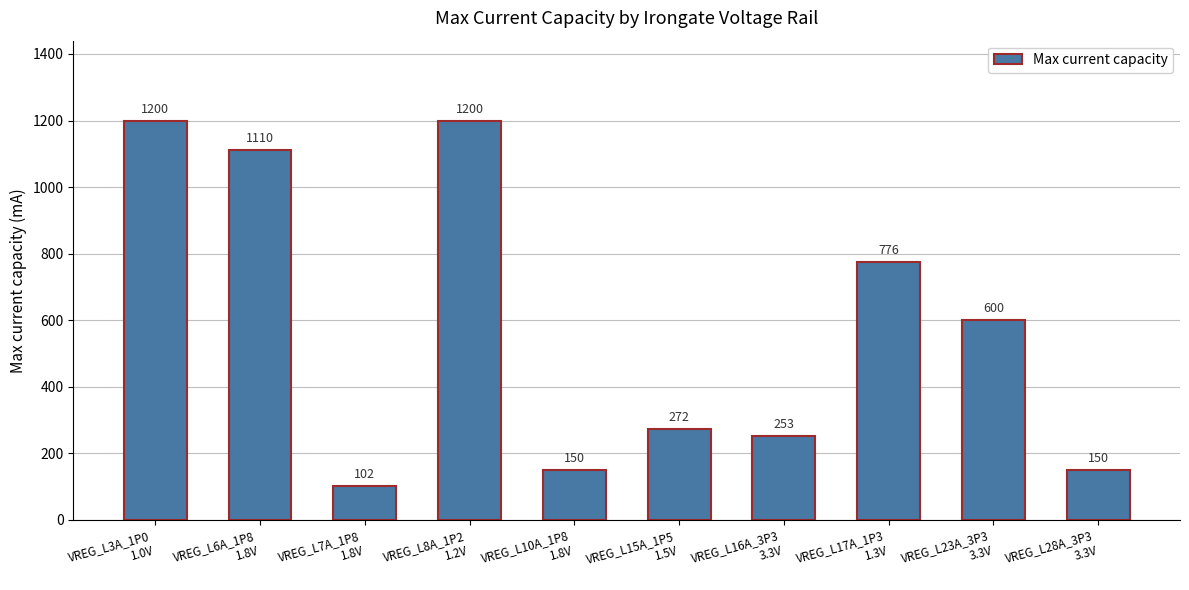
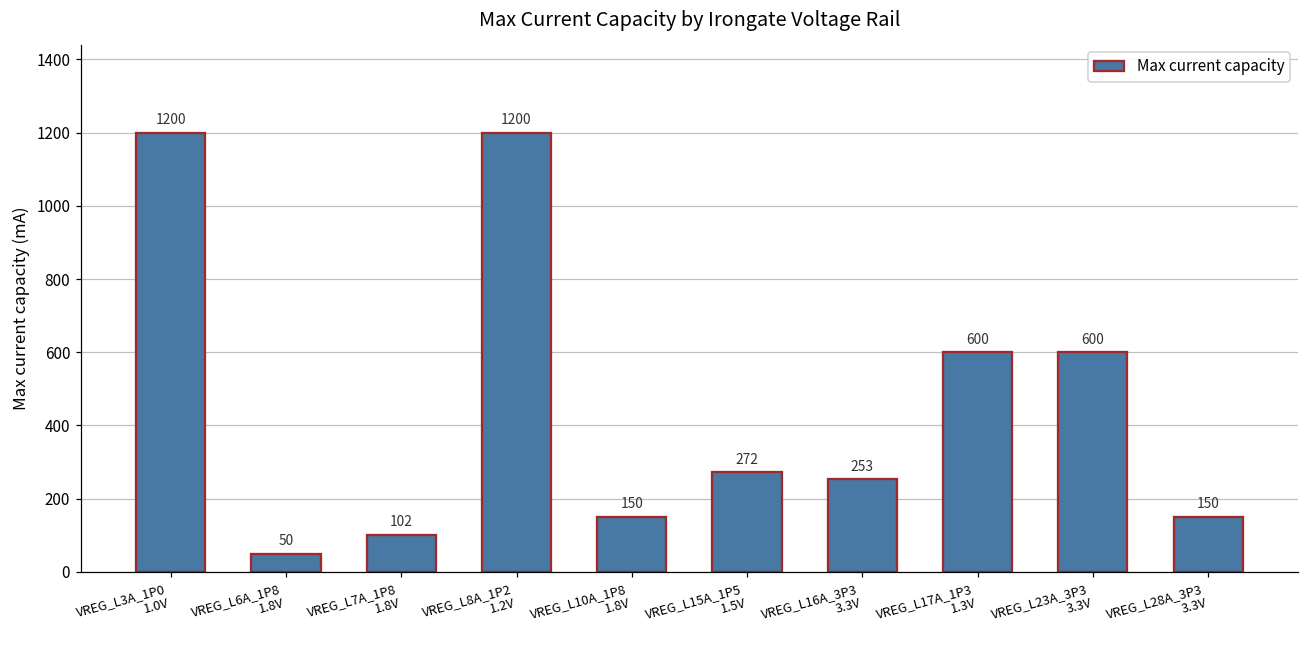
VREG_L6A_1P8 1.8V: 1110 -> 50
VREG_L17A_1P3 1.3V: 776 -> 600
